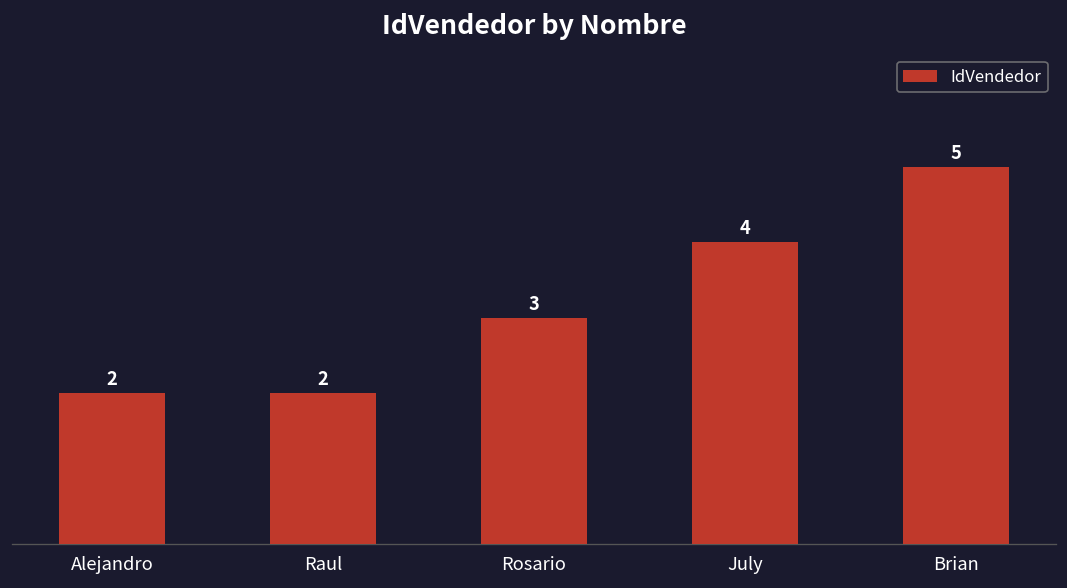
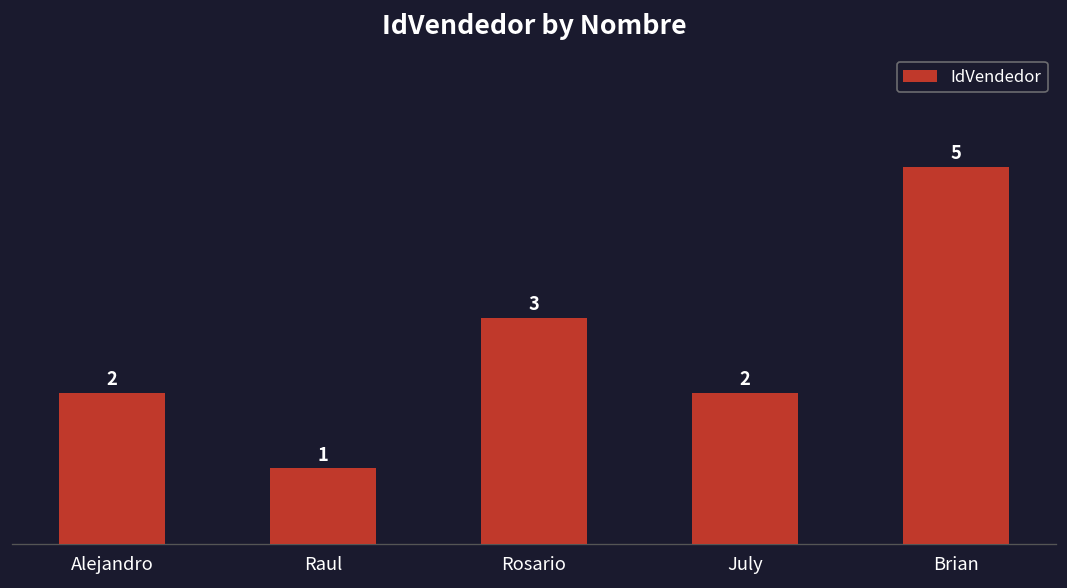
Raul: 2 -> 1
July: 4 -> 2
